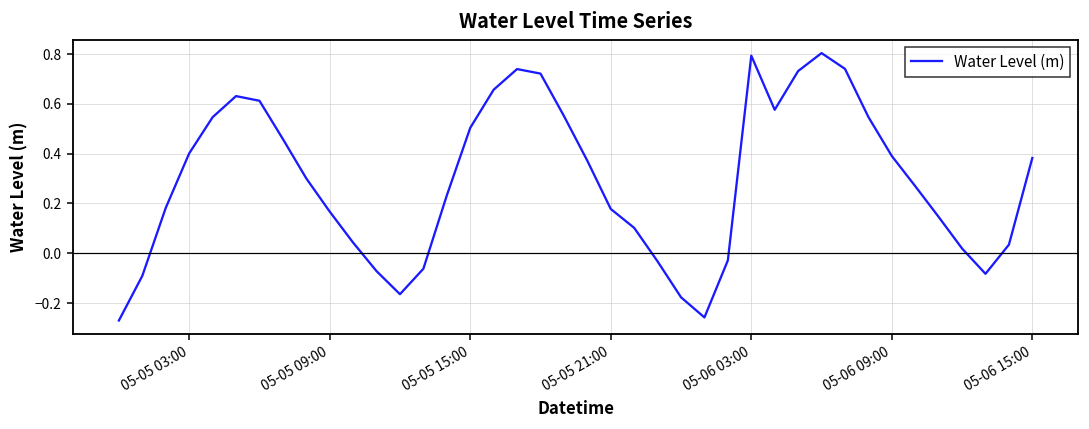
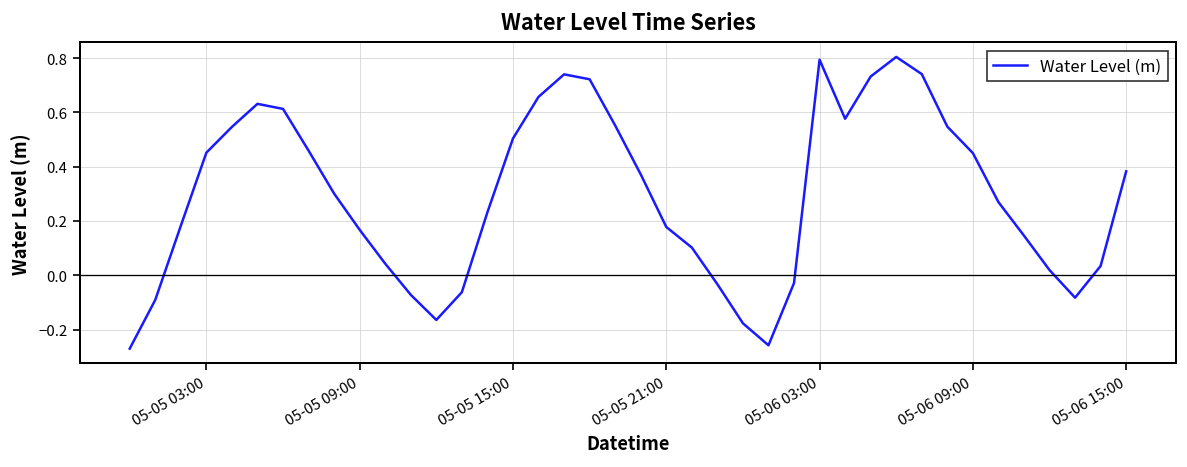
05-05 03:00: 0.40 -> 0.45
05-06 09:00: 0.39 -> 0.45
